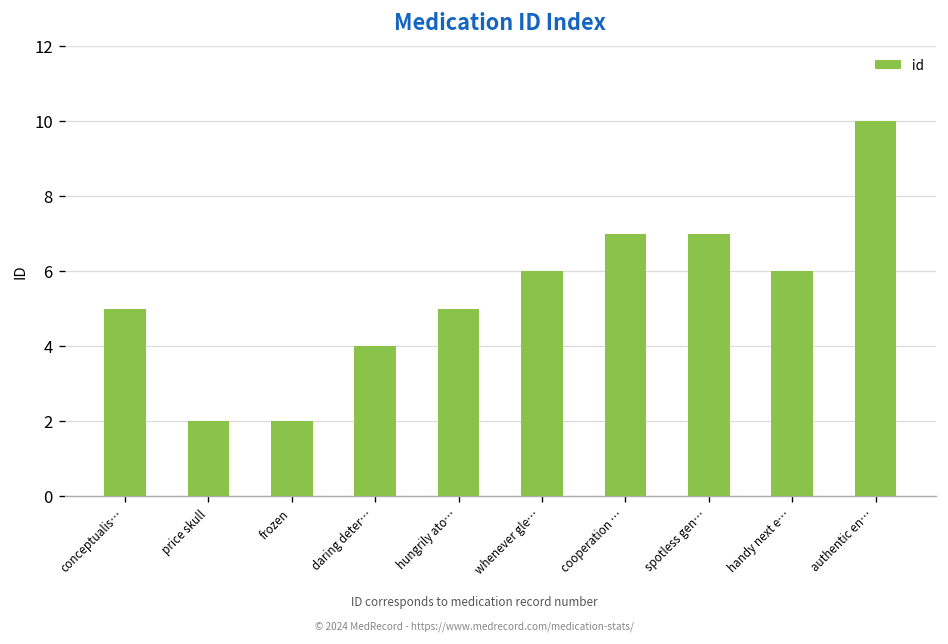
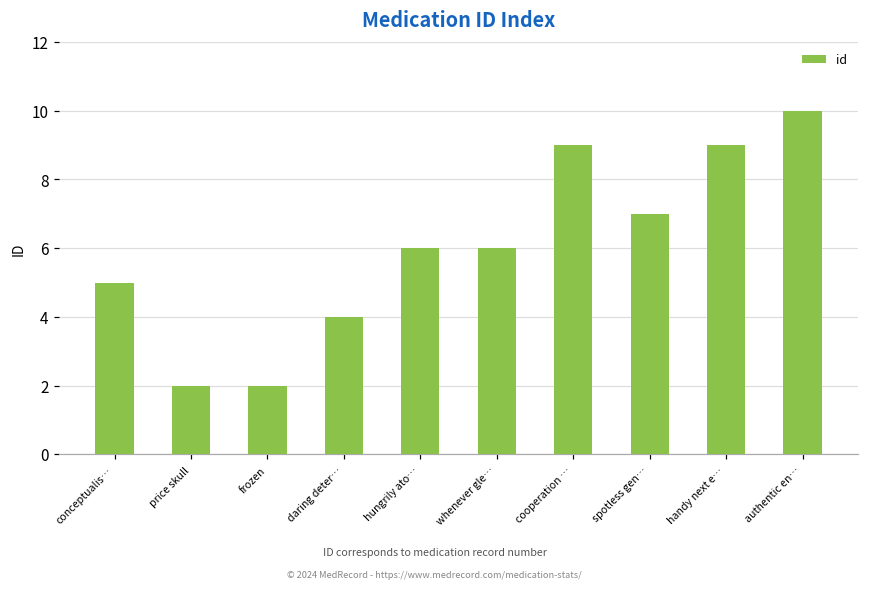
hungrily ato…: 5 -> 6
cooperation …: 7 -> 9
handy next e…: 6 -> 9
